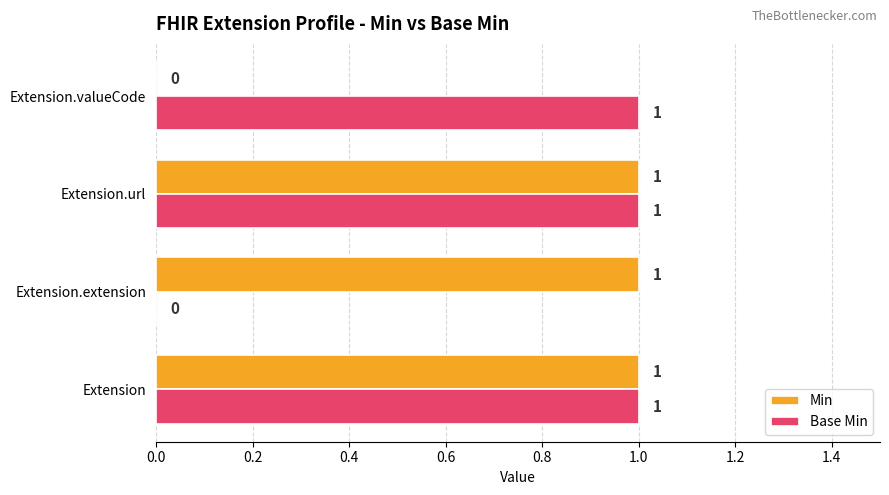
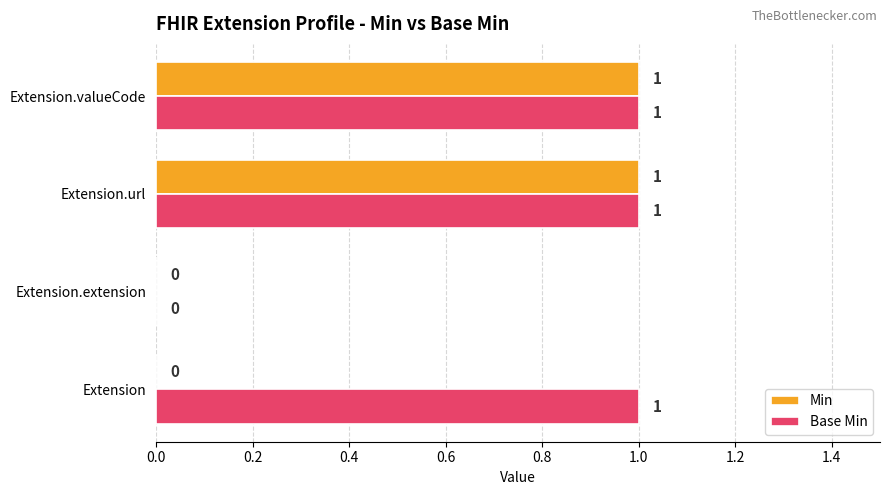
Min, Extension.valueCode: 0 -> 1
Min, Extension.extension: 1 -> 0
Min, Extension: 1 -> 0
